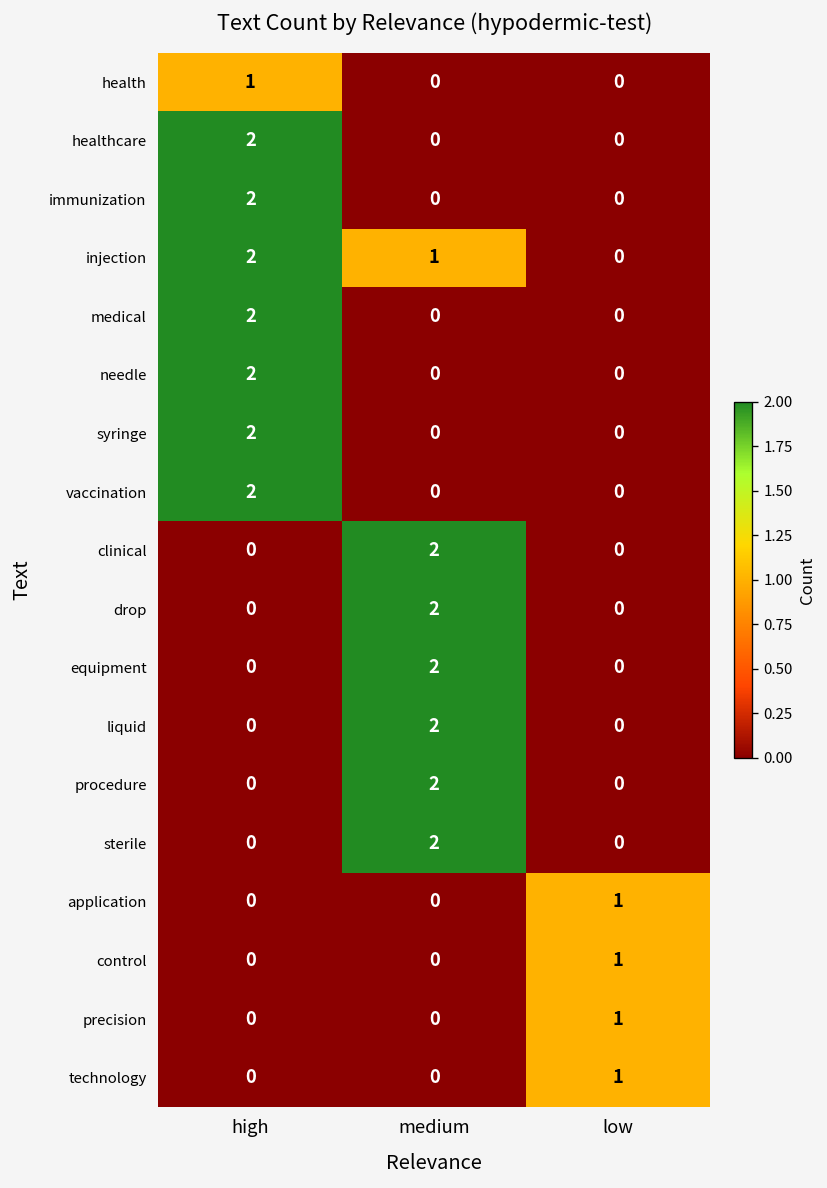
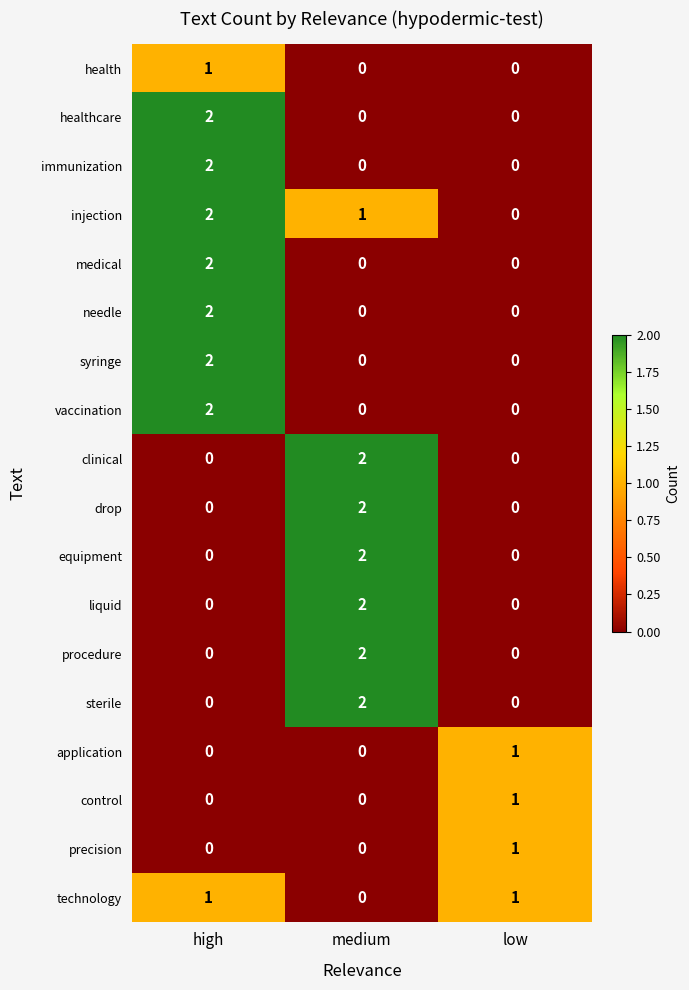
technology, high: 0 -> 1
